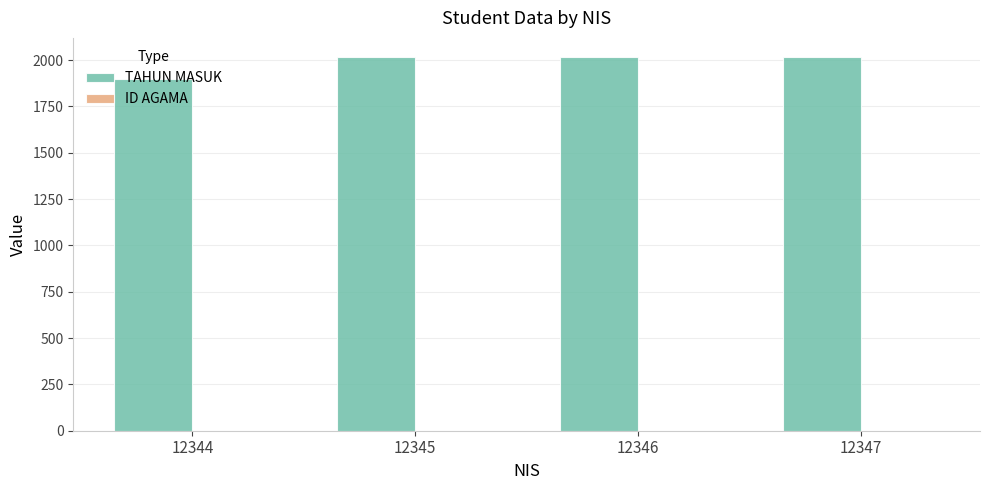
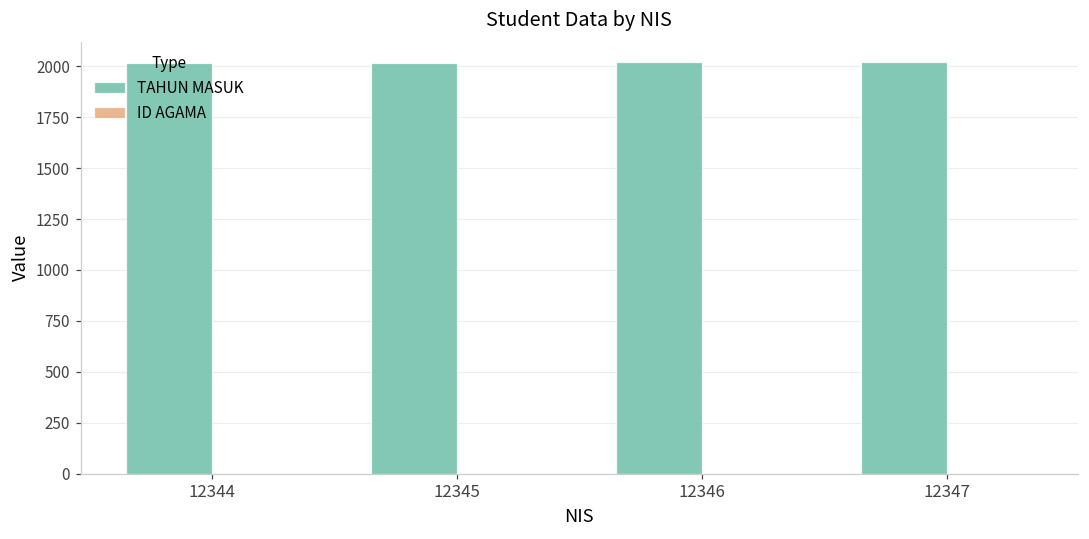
TAHUN MASUK, 12344: 1900 -> 2020
